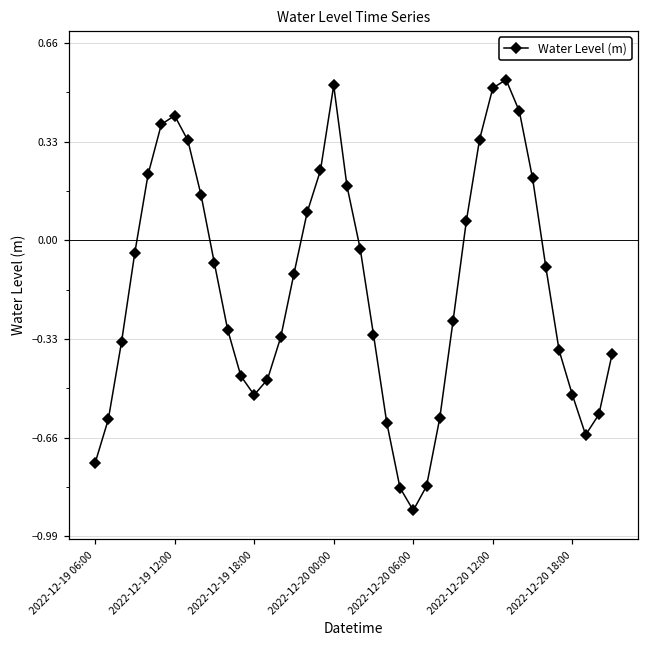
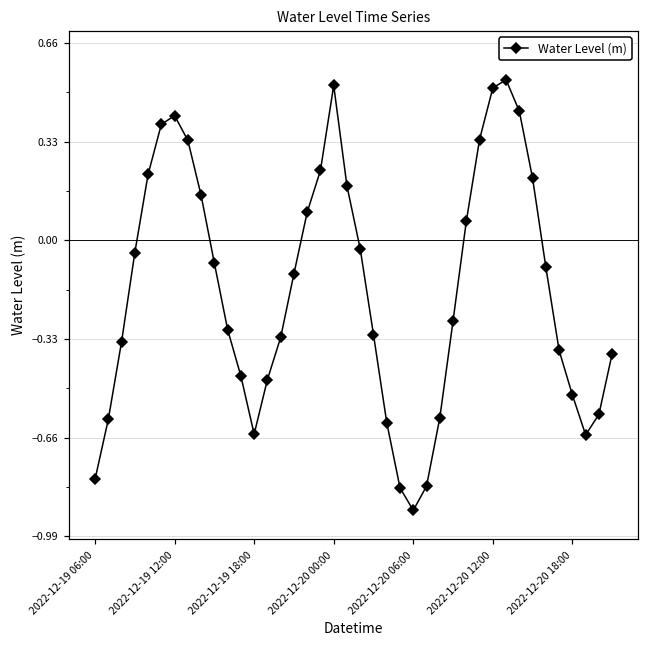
2022-12-19 06:00: -0.75 -> -0.80
2022-12-19 18:00: -0.52 -> -0.65
